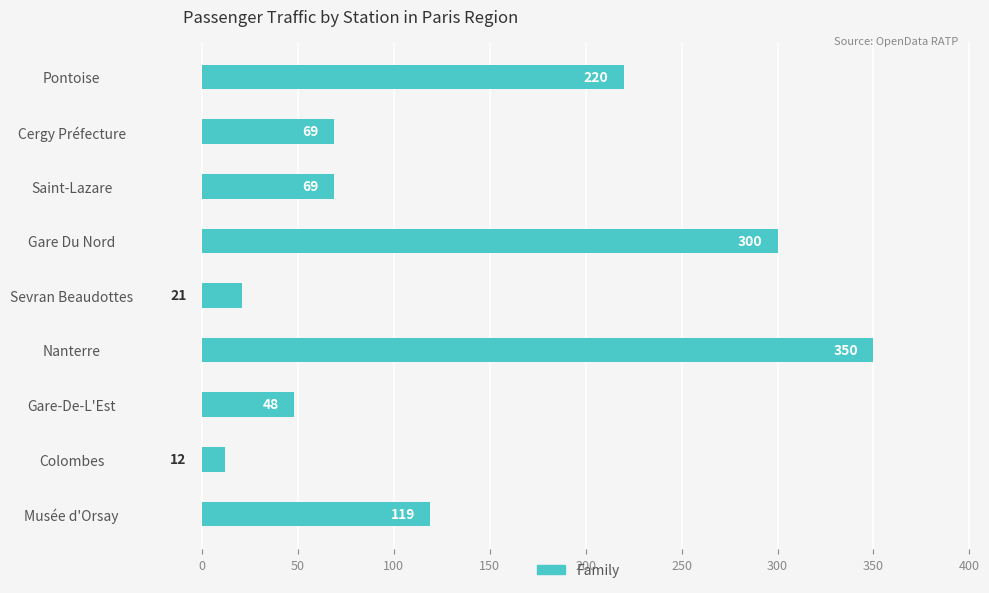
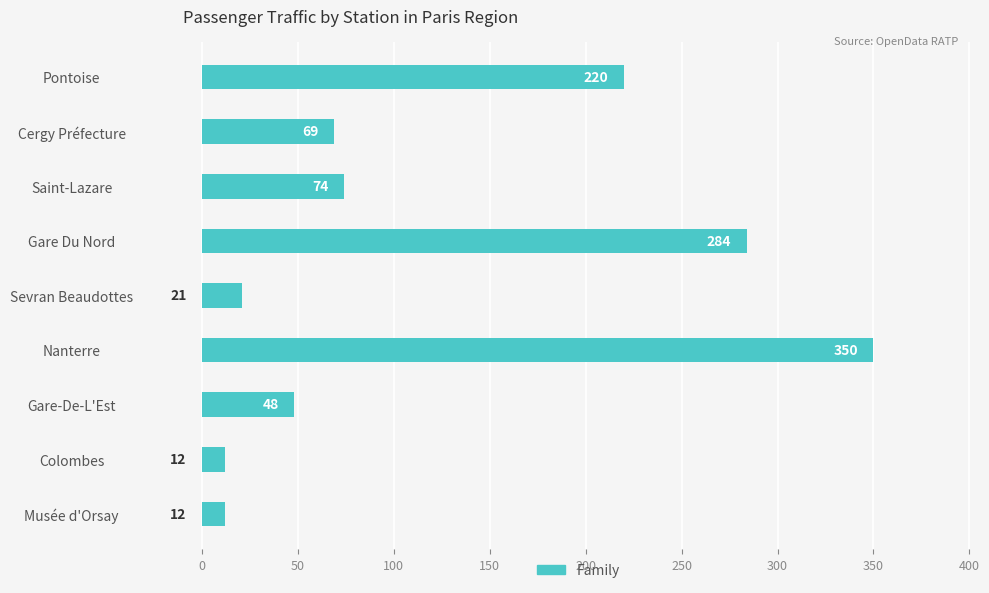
Saint-Lazare: 69 -> 74
Gare Du Nord: 300 -> 284
Musée d'Orsay: 119 -> 12
